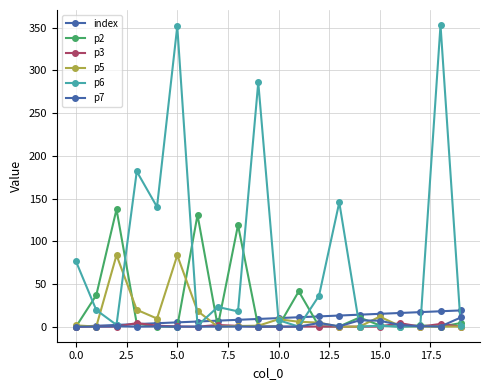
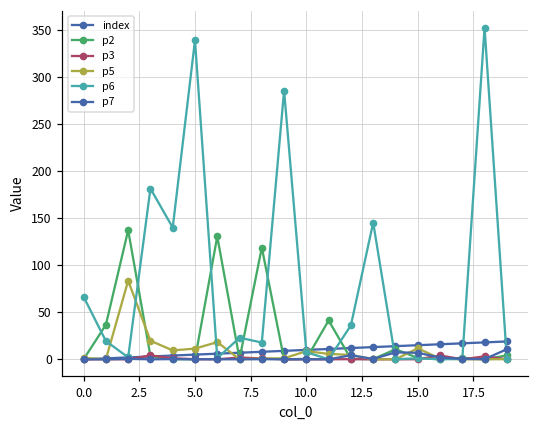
p6, 0.0: 80 -> 70
p5, 5.0: 80 -> 10
p6, 5.0: 350 -> 340
